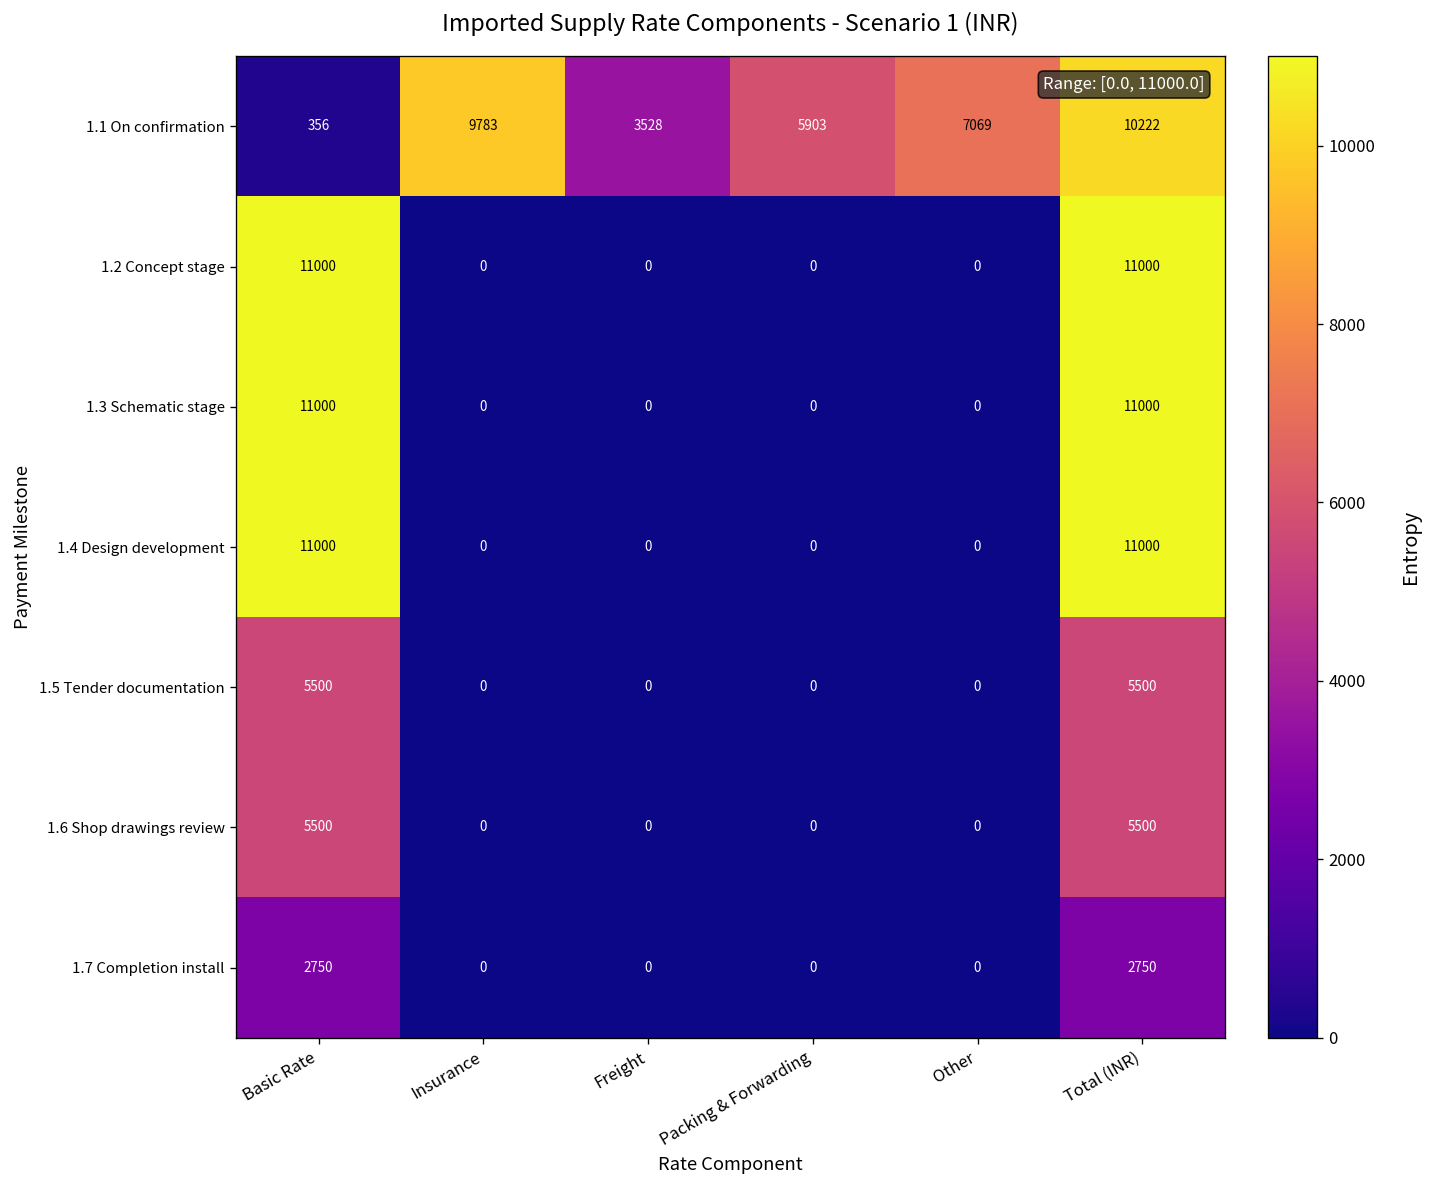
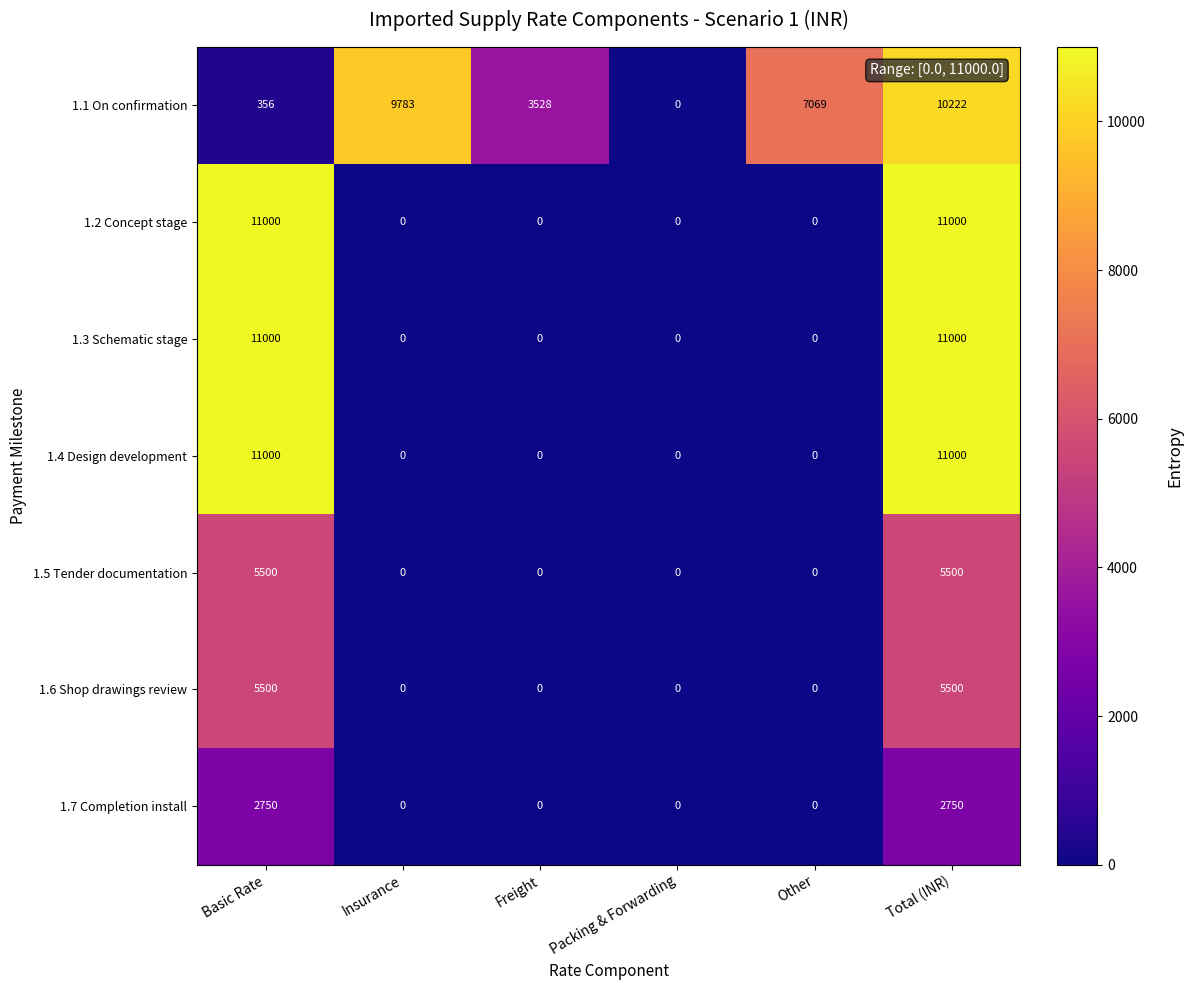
1.1 On confirmation, Packing & Forwarding: 5903 -> 0
